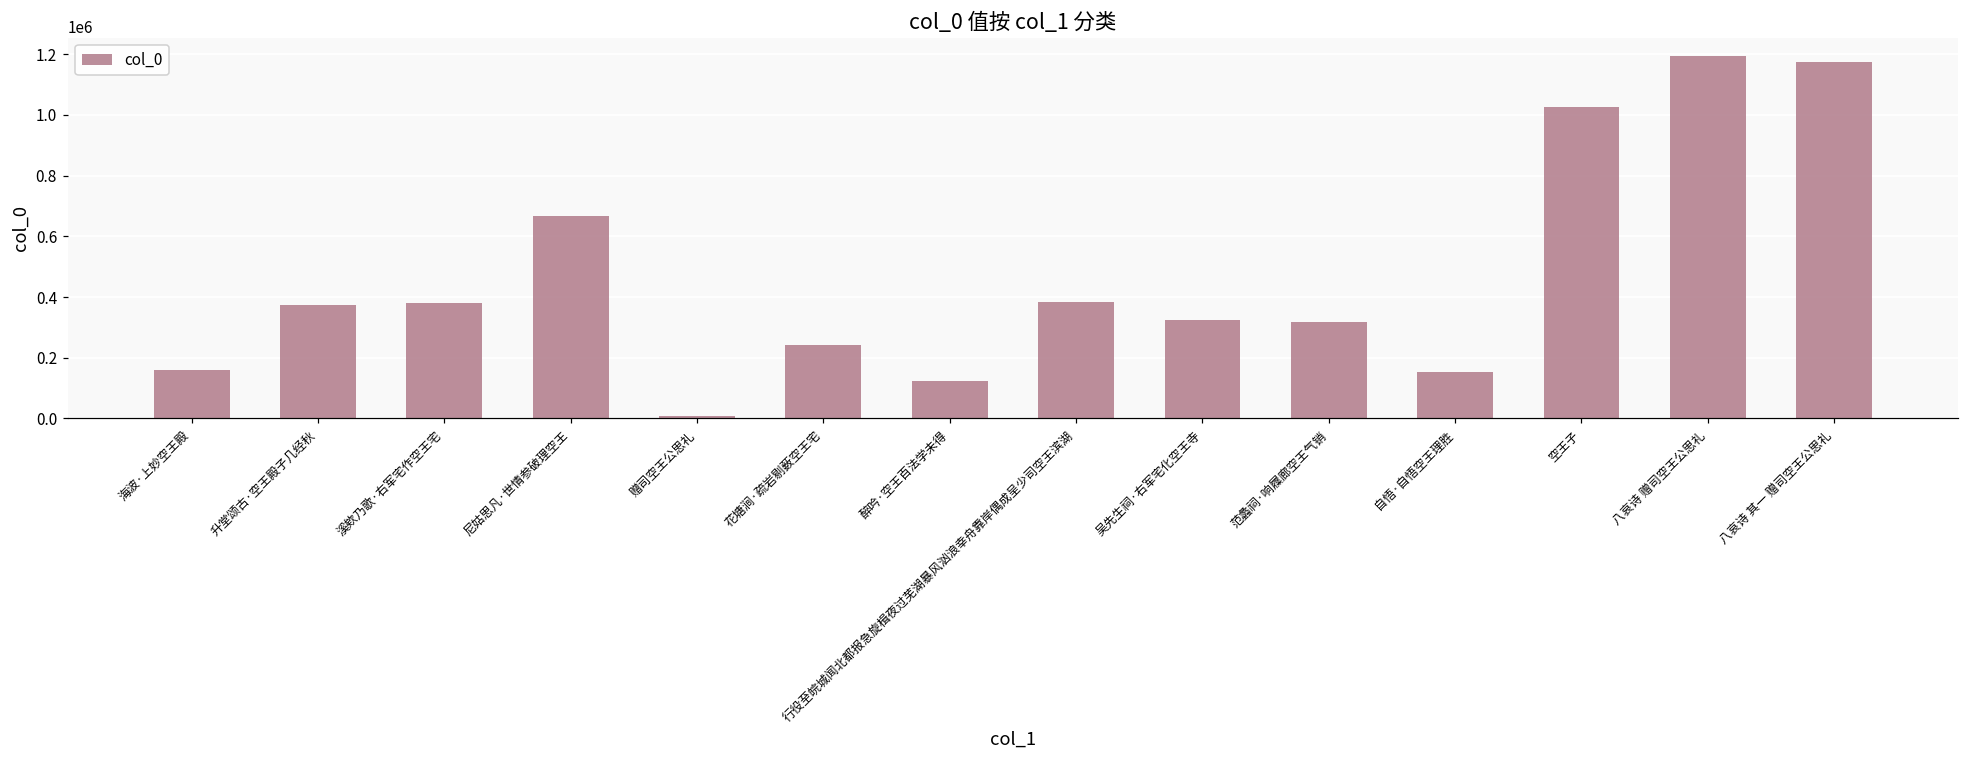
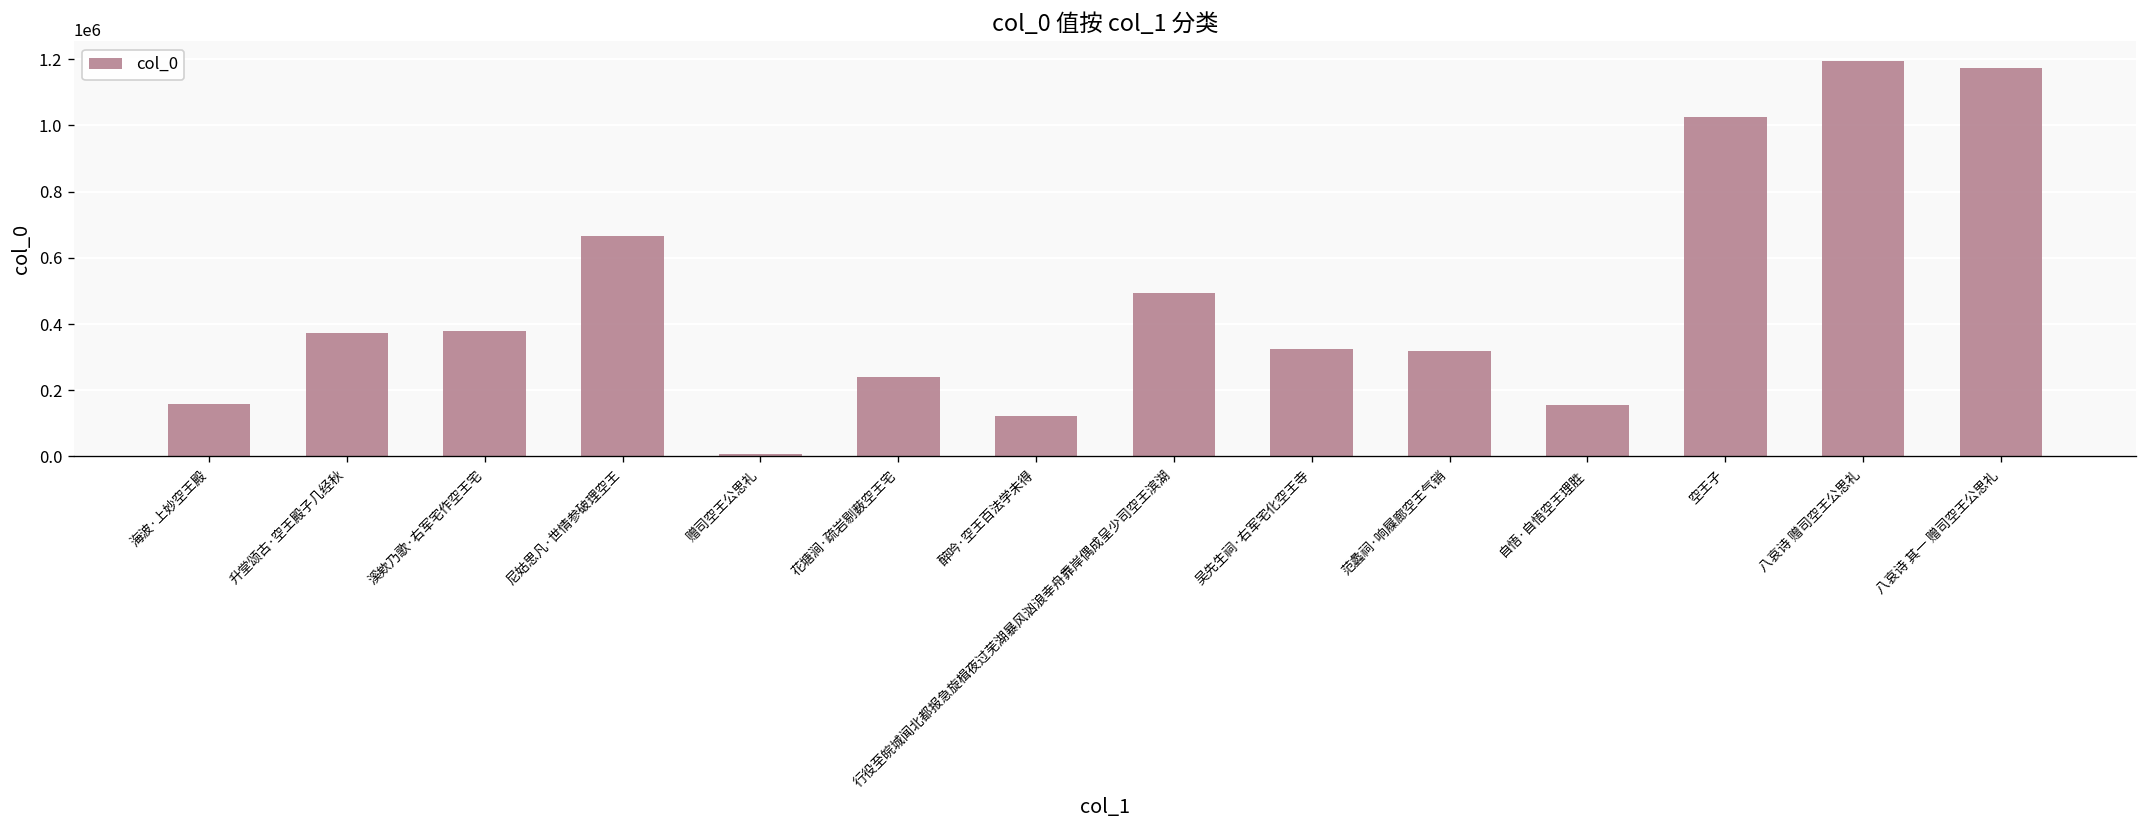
行役至皖城闻北都报急旋楫夜过芜湖暴风汹浪幸舟靠岸偶成呈少司空王滨湖: 380000 -> 490000
